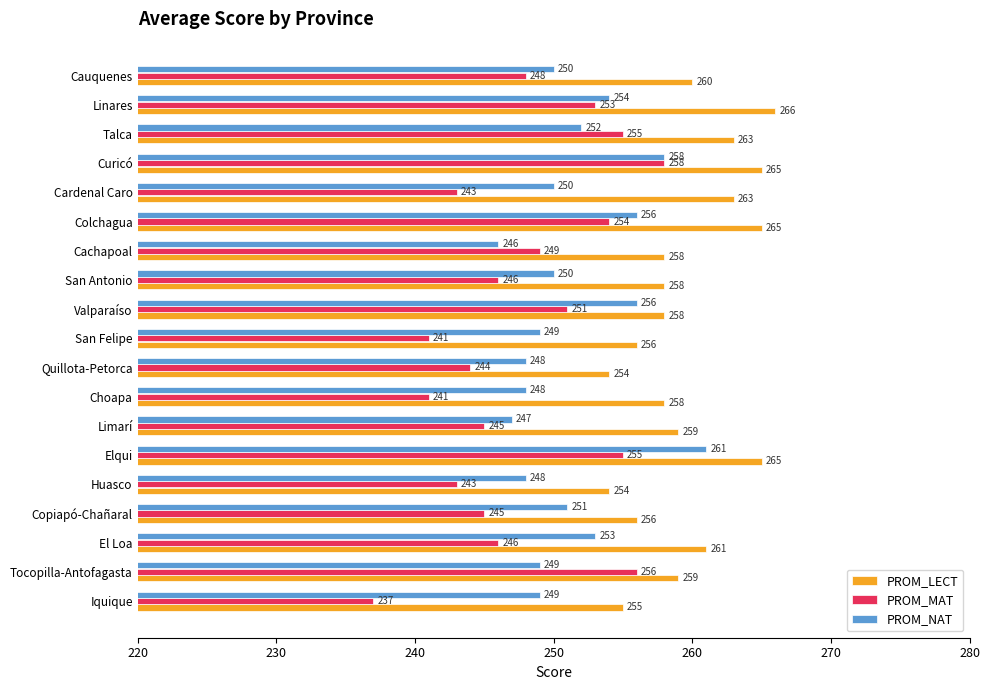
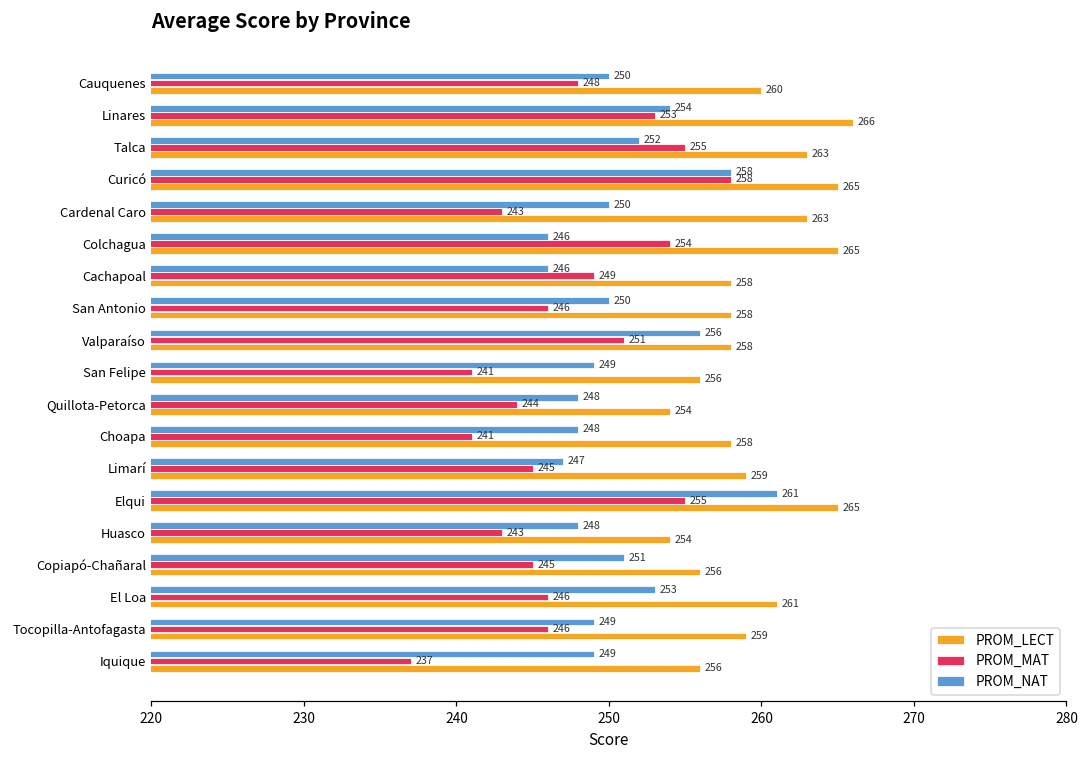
PROM_NAT, Colchagua: 256 -> 246
PROM_MAT, Tocopilla-Antofagasta: 256 -> 246
PROM_LECT, Iquique: 255 -> 256
